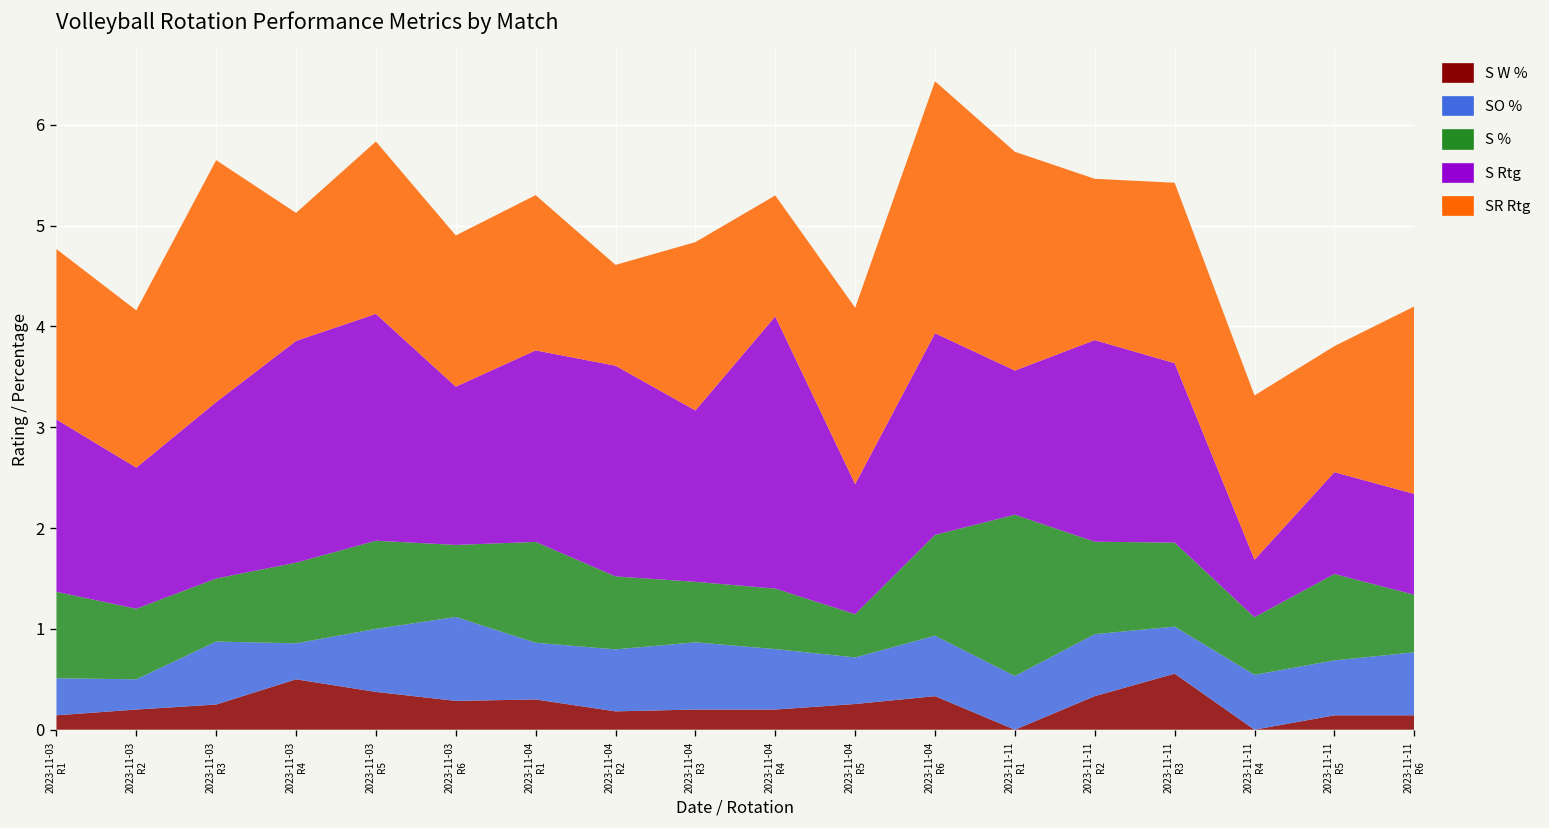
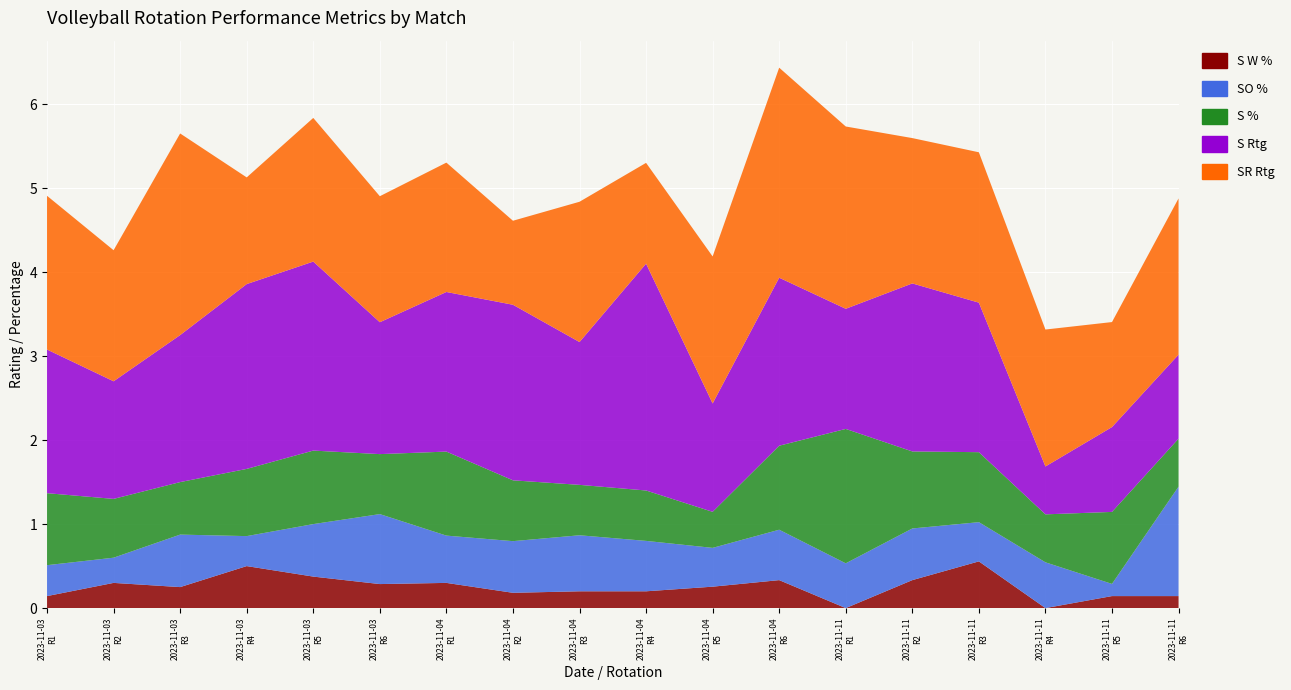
SR Rtg, 2023-11-03 R1: 1.7 -> 1.8
S W %, 2023-11-03 R2: 0.2 -> 0.3
SR Rtg, 2023-11-11 R2: 1.6 -> 1.7
SO %, 2023-11-11 R5: 0.5 -> 0.1
SO %, 2023-11-11 R6: 0.6 -> 1.3
